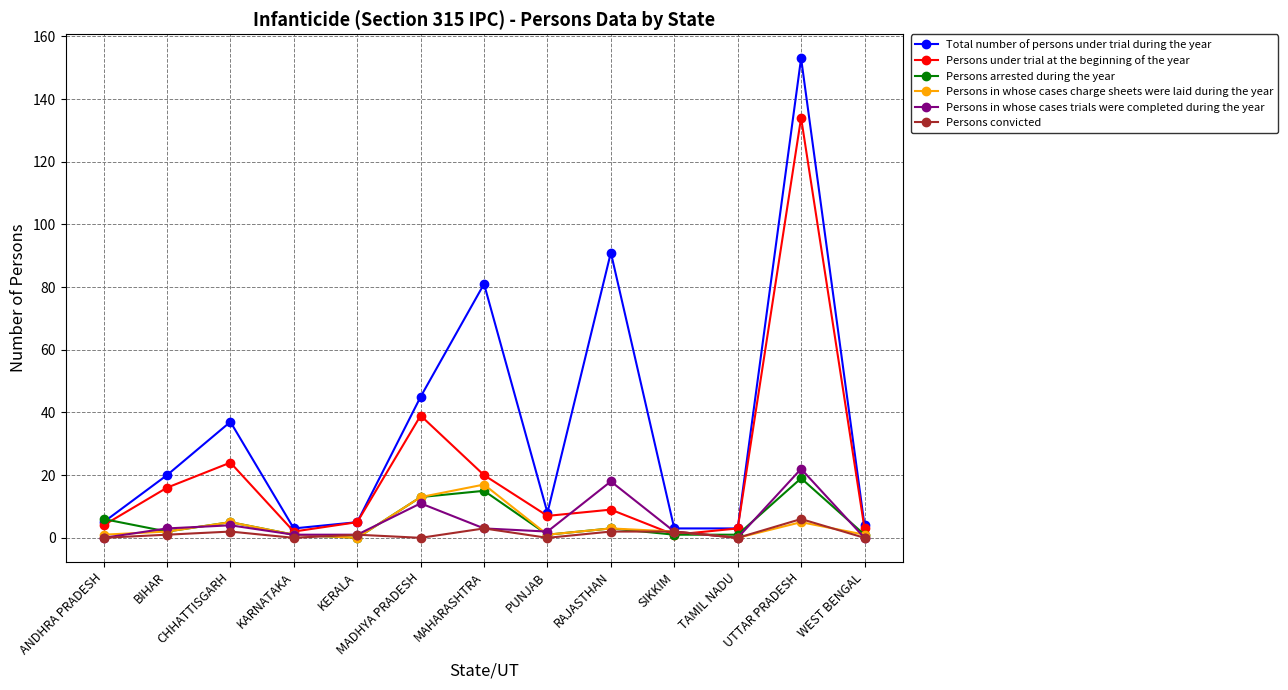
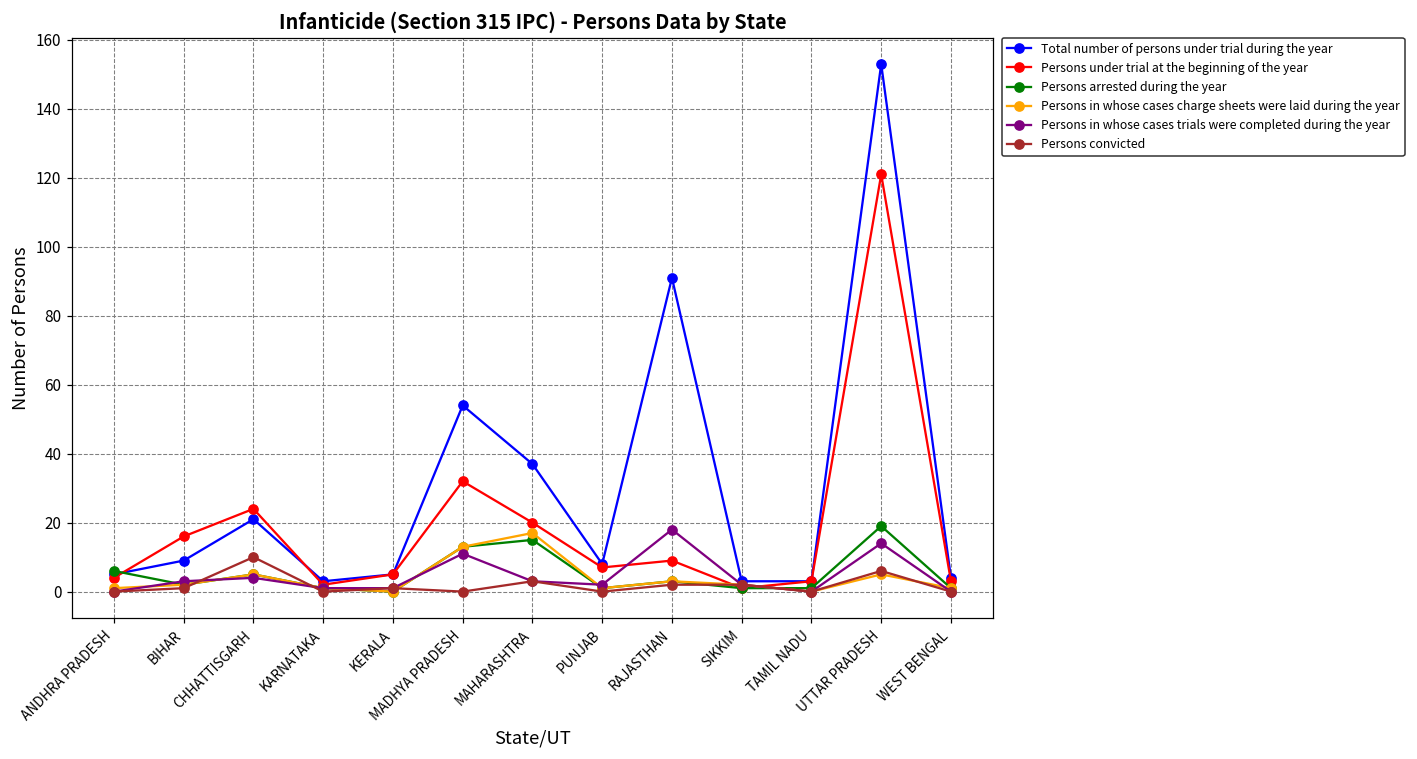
Total number of persons under trial during the year, BIHAR: 20 -> 9
Total number of persons under trial during the year, CHHATTISGARH: 37 -> 21
Persons convicted, CHHATTISGARH: 2 -> 10
Total number of persons under trial during the year, MADHYA PRADESH: 45 -> 54
Persons under trial at the beginning of the year, MADHYA PRADESH: 39 -> 32
Total number of persons under trial during the year, MAHARASHTRA: 81 -> 37
Persons under trial at the beginning of the year, UTTAR PRADESH: 134 -> 121
Persons in whose cases trials were completed during the year, UTTAR PRADESH: 22 -> 14
